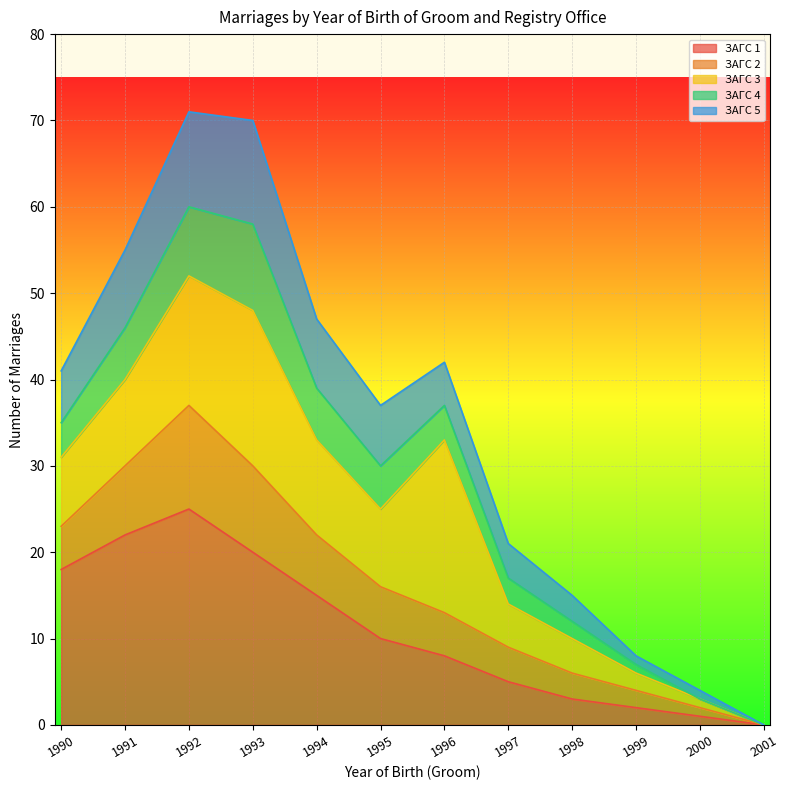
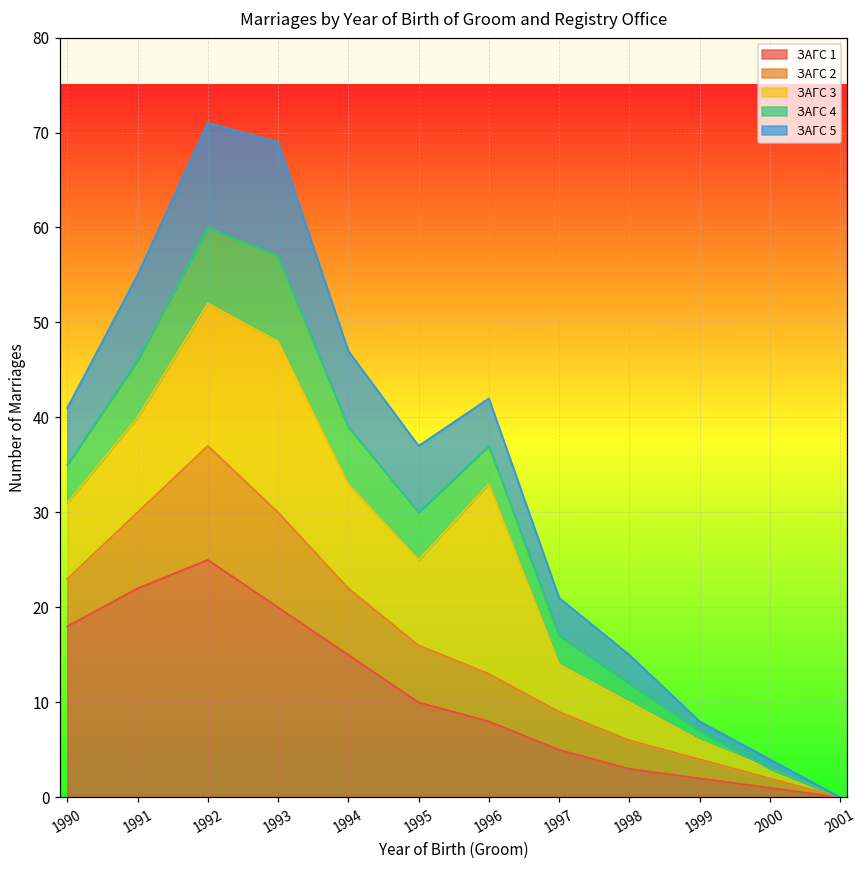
ЗАГС 4, 1993: 10 -> 9
